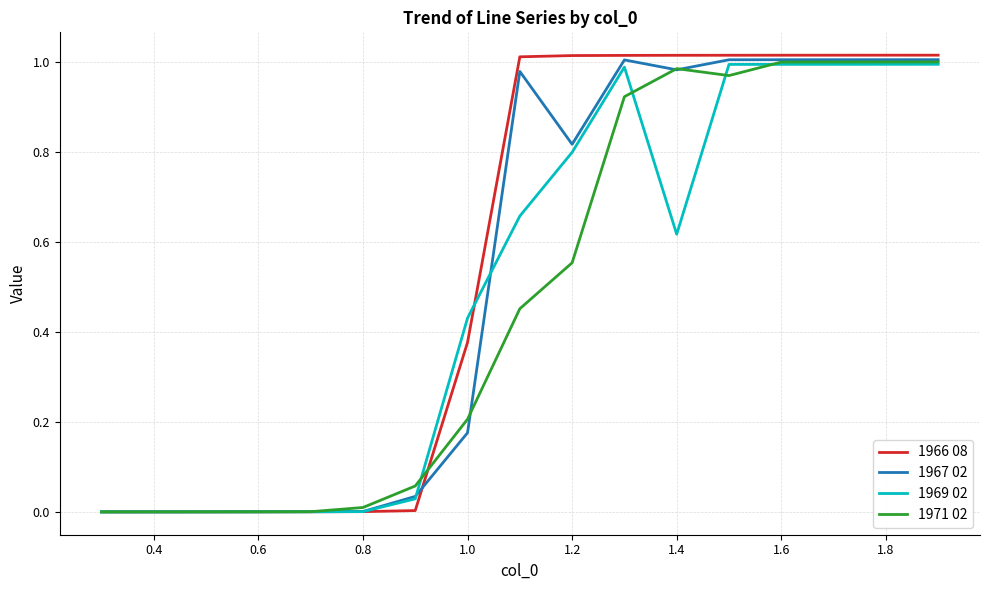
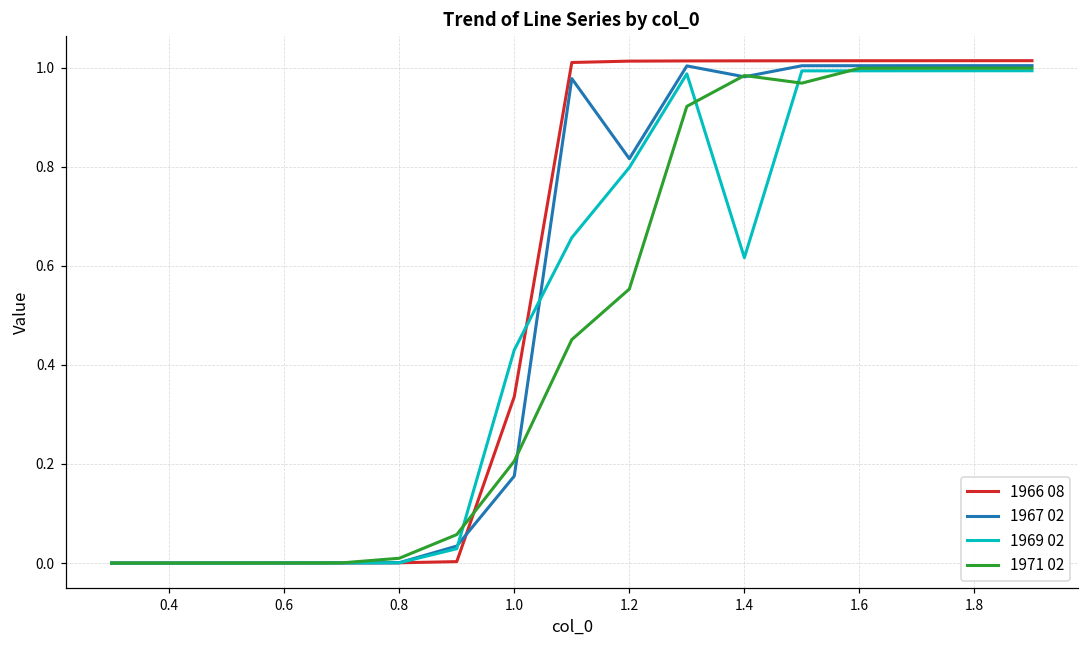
1966 08, 1.0: 0.38 -> 0.34
